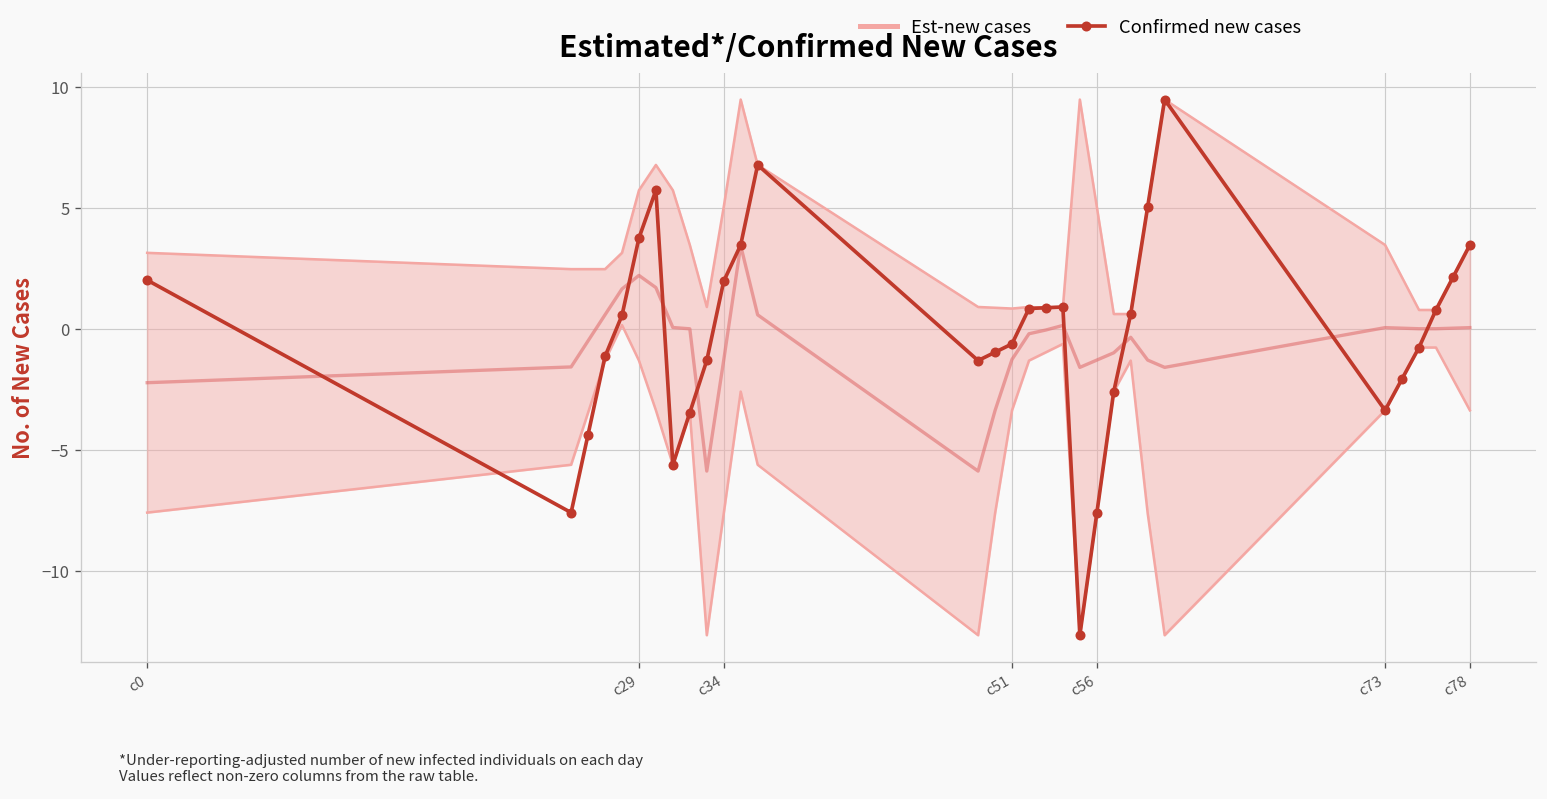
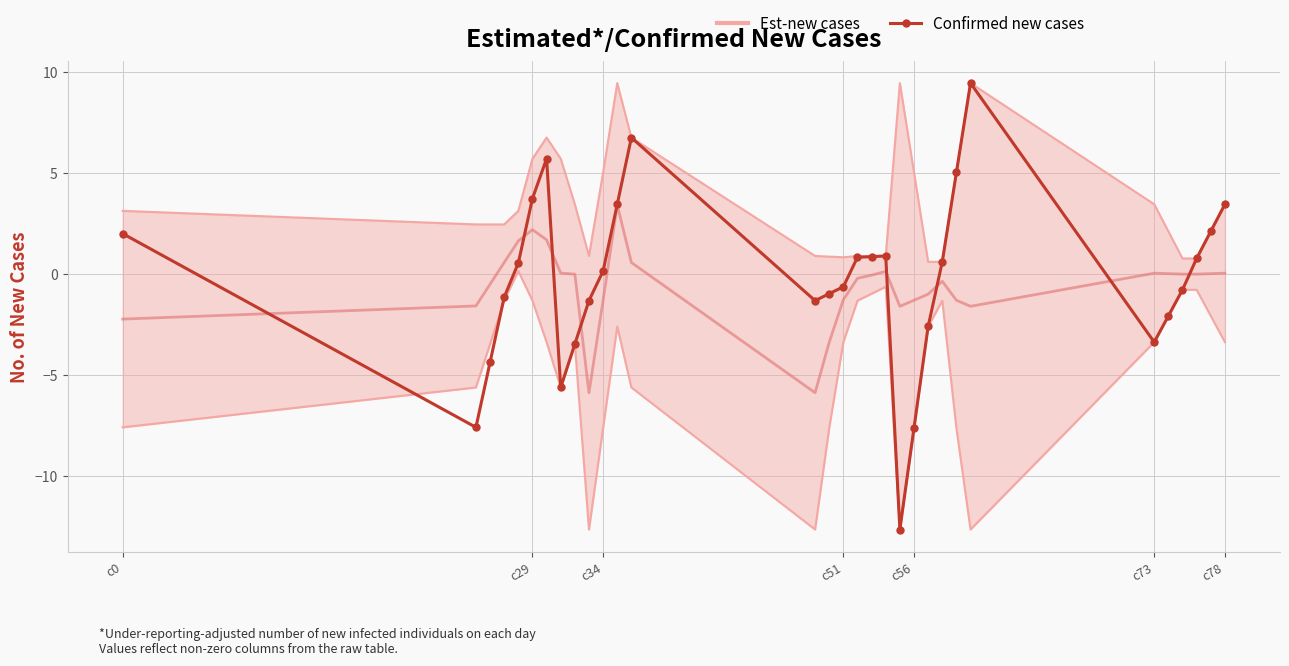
Confirmed new cases, c34: 2.0 -> 0.2
